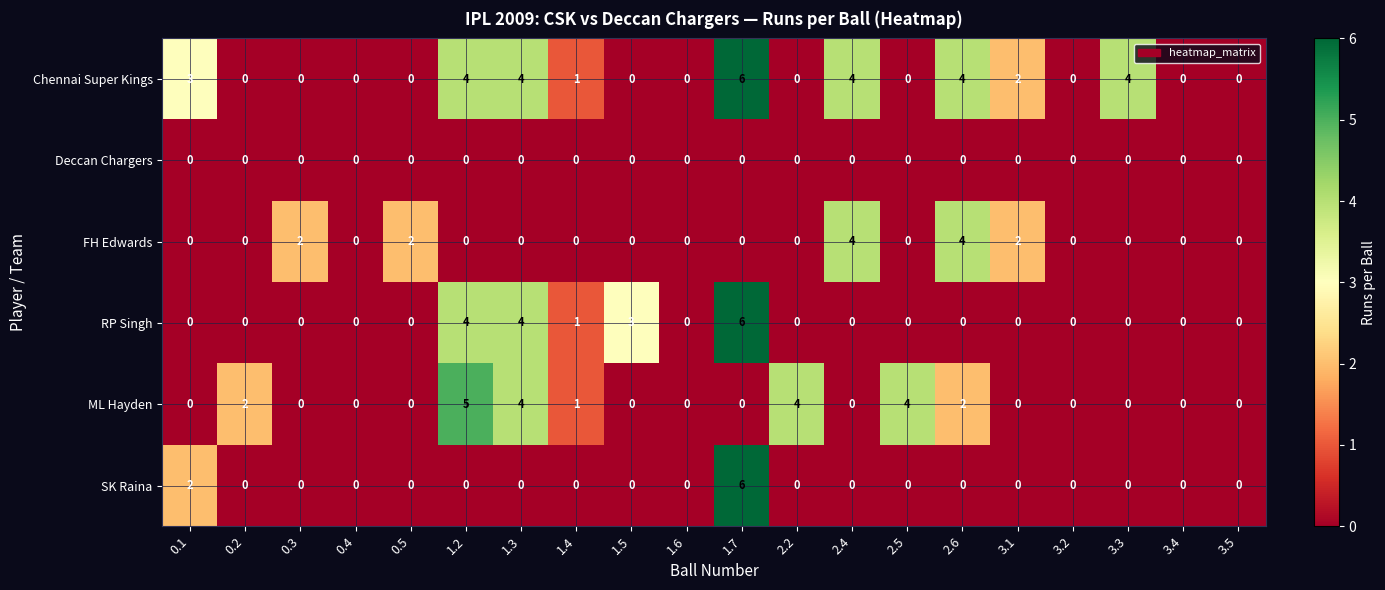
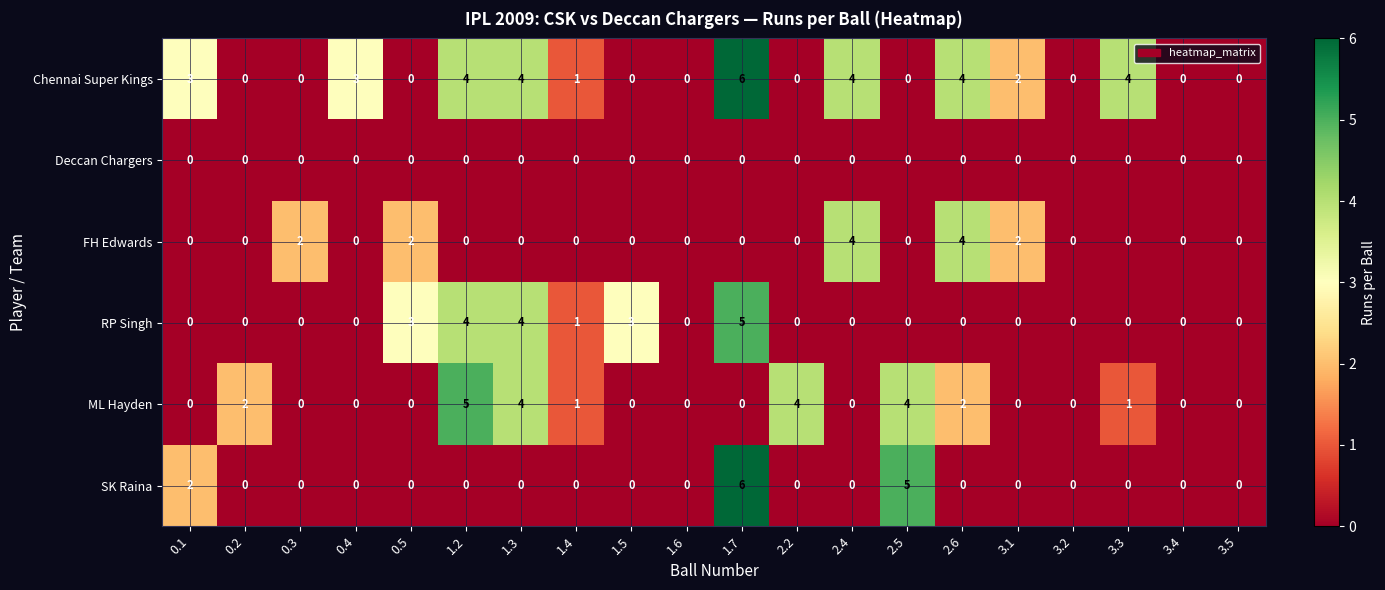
Chennai Super Kings, 0.4: 0 -> 3
RP Singh, 0.5: 0 -> 3
RP Singh, 1.7: 6 -> 5
ML Hayden, 3.3: 0 -> 1
SK Raina, 2.5: 0 -> 5
